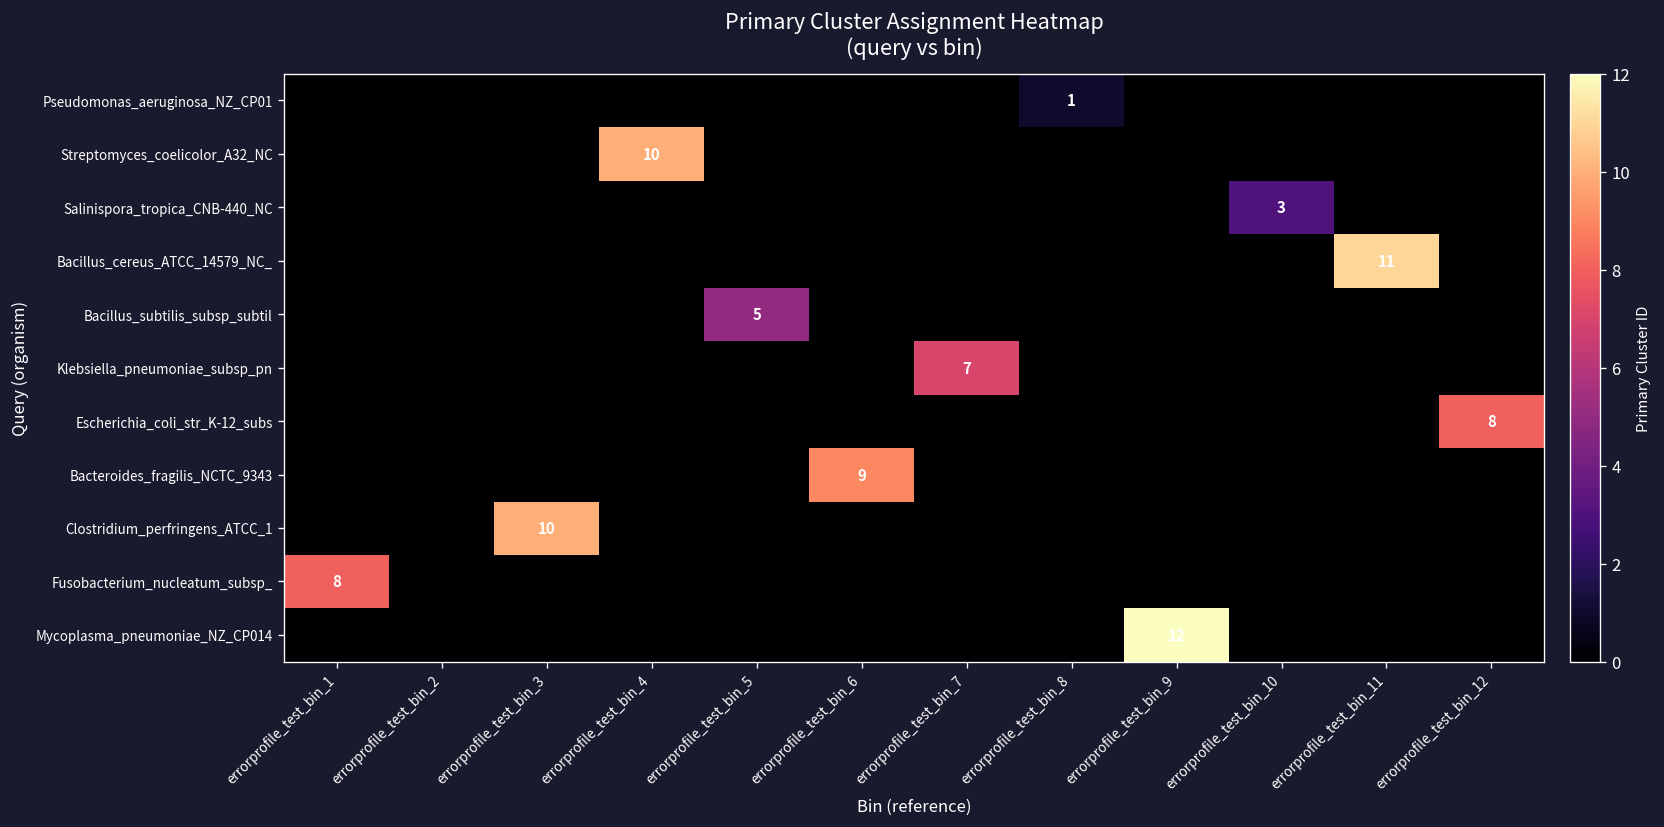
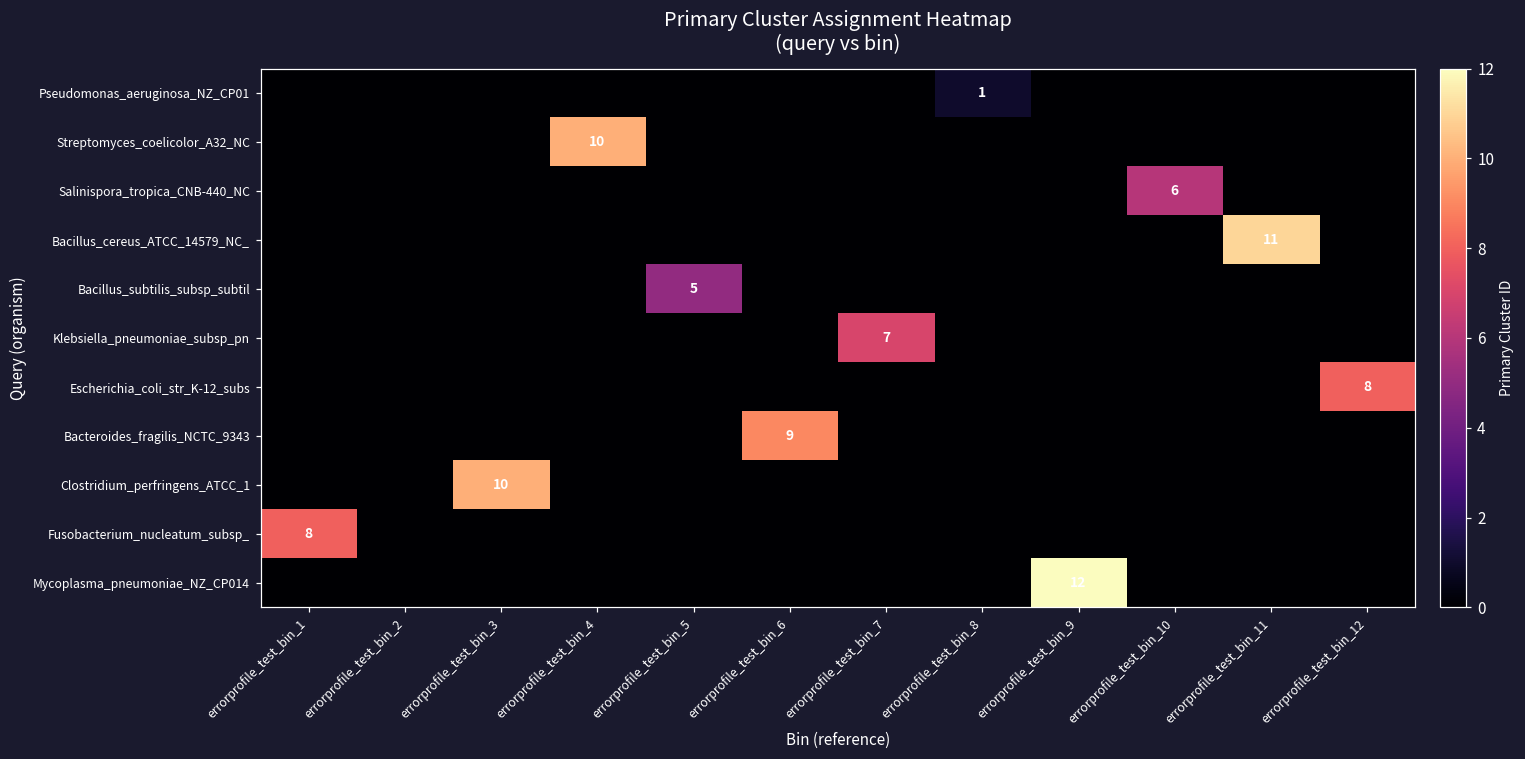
Salinispora_tropica_CNB-440_NC, errorprofile_test_bin_10: 3 -> 6
